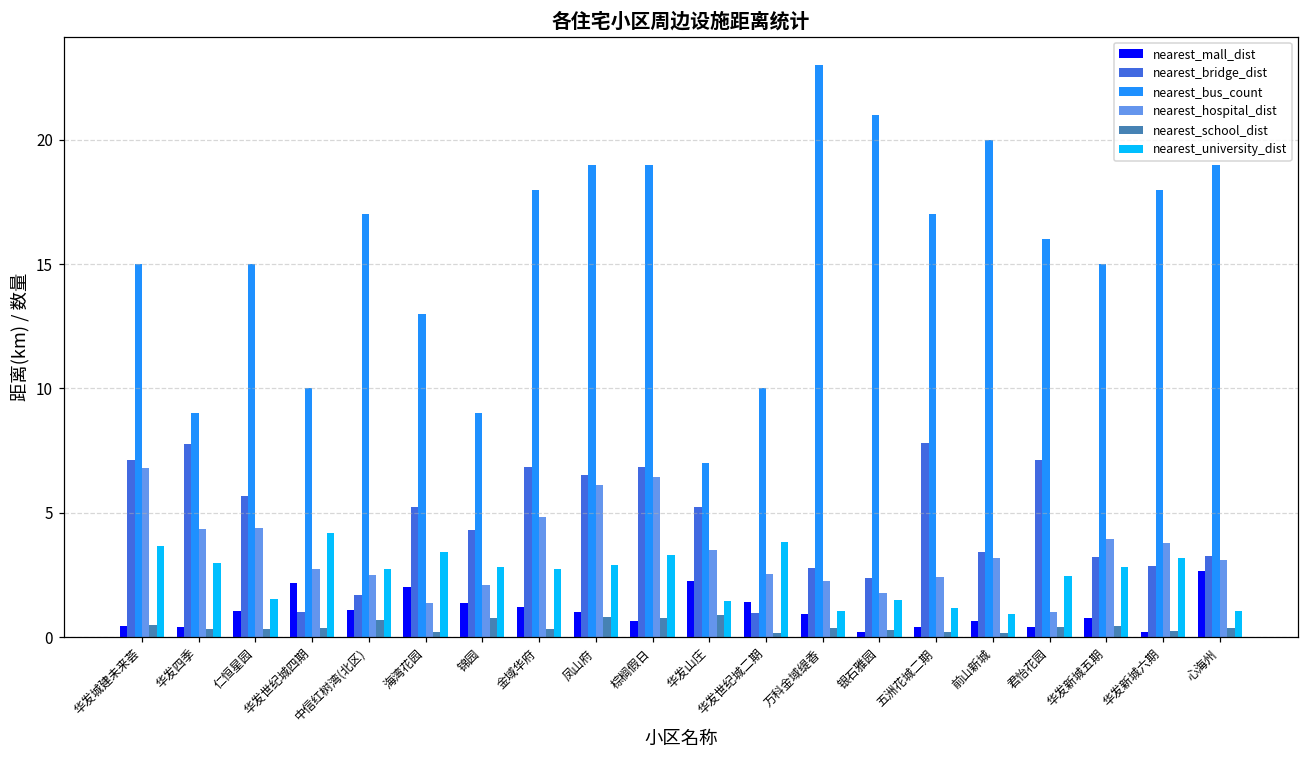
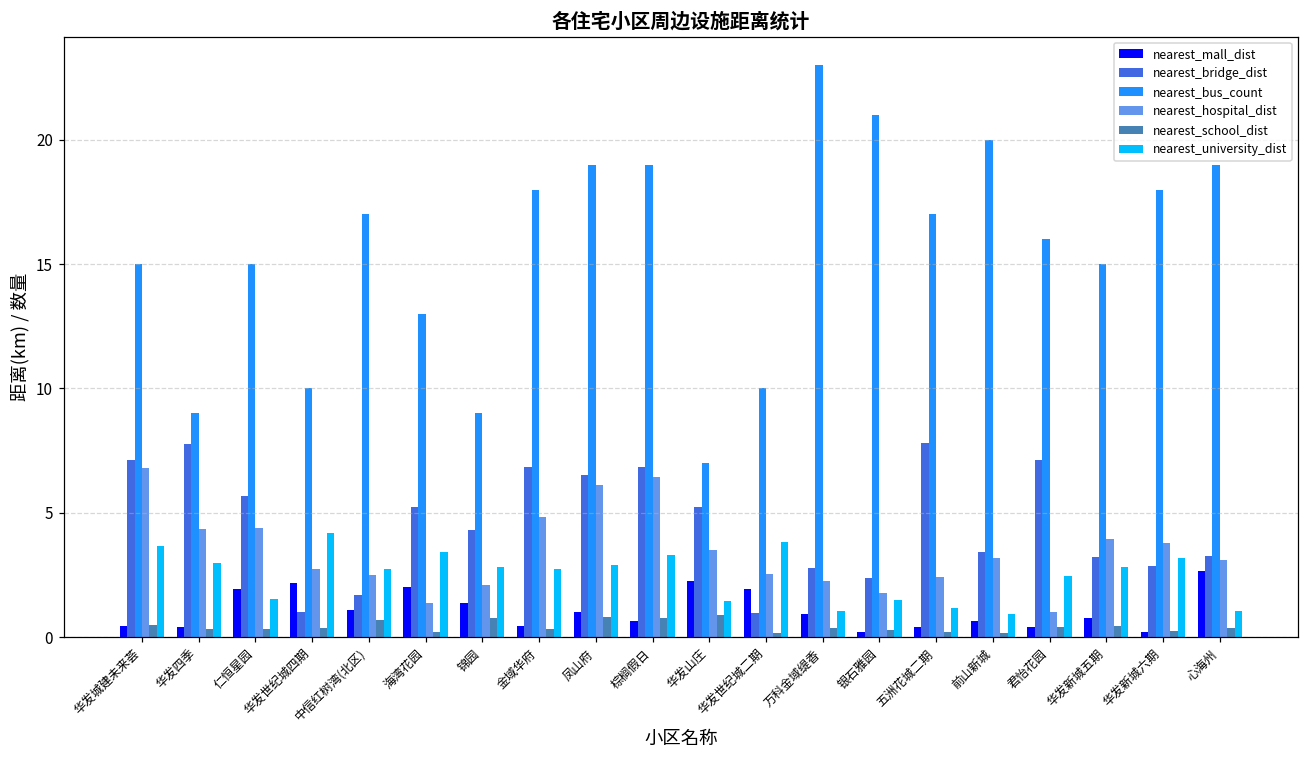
nearest_mall_dist, 仁恒星园: 1.0 -> 2.0
nearest_mall_dist, 金域华府: 1.2 -> 0.4
nearest_mall_dist, 华发世纪城二期: 1.4 -> 1.9
